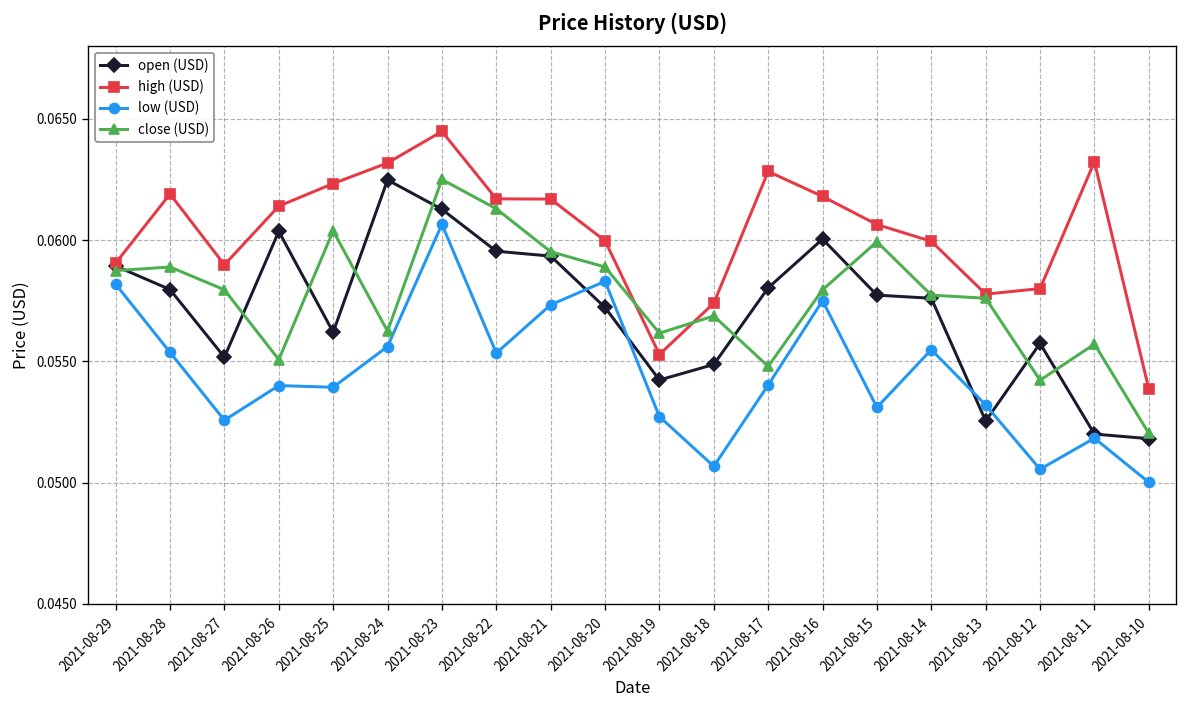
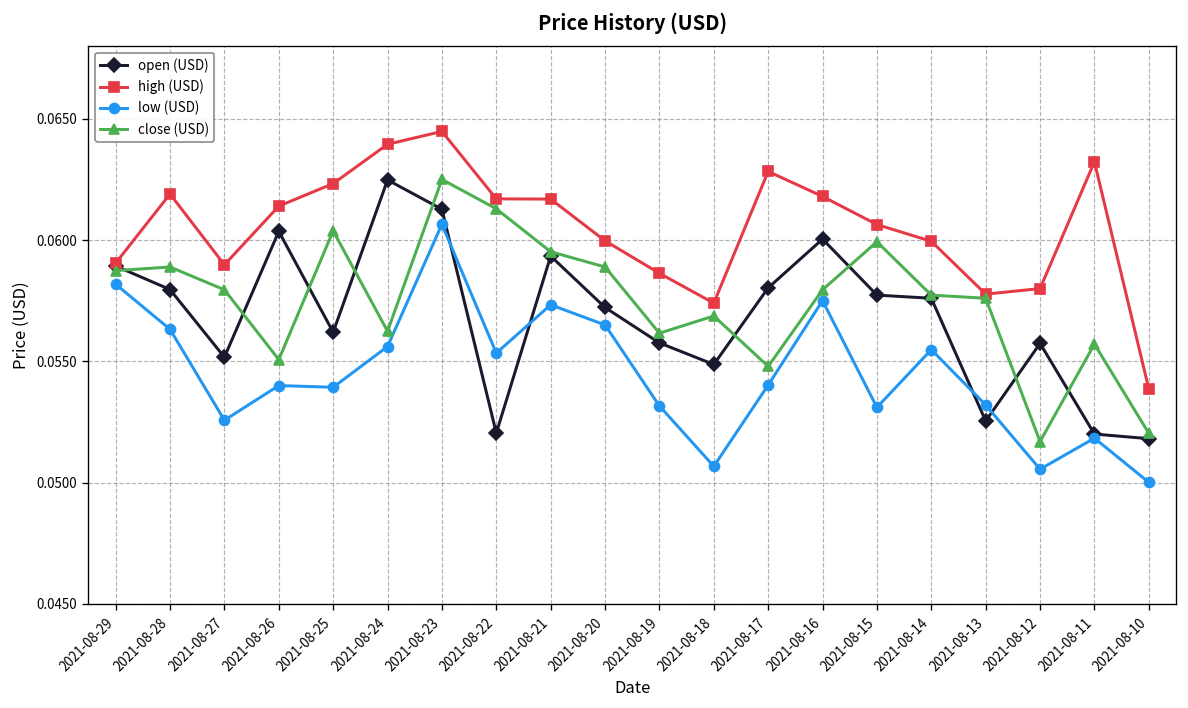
low (USD), 2021-08-28: 0.0554 -> 0.0563
high (USD), 2021-08-24: 0.0632 -> 0.0640
open (USD), 2021-08-22: 0.0595 -> 0.0520
low (USD), 2021-08-20: 0.0583 -> 0.0565
open (USD), 2021-08-19: 0.0542 -> 0.0558
high (USD), 2021-08-19: 0.0553 -> 0.0586
low (USD), 2021-08-19: 0.0527 -> 0.0532
close (USD), 2021-08-12: 0.0542 -> 0.0517
